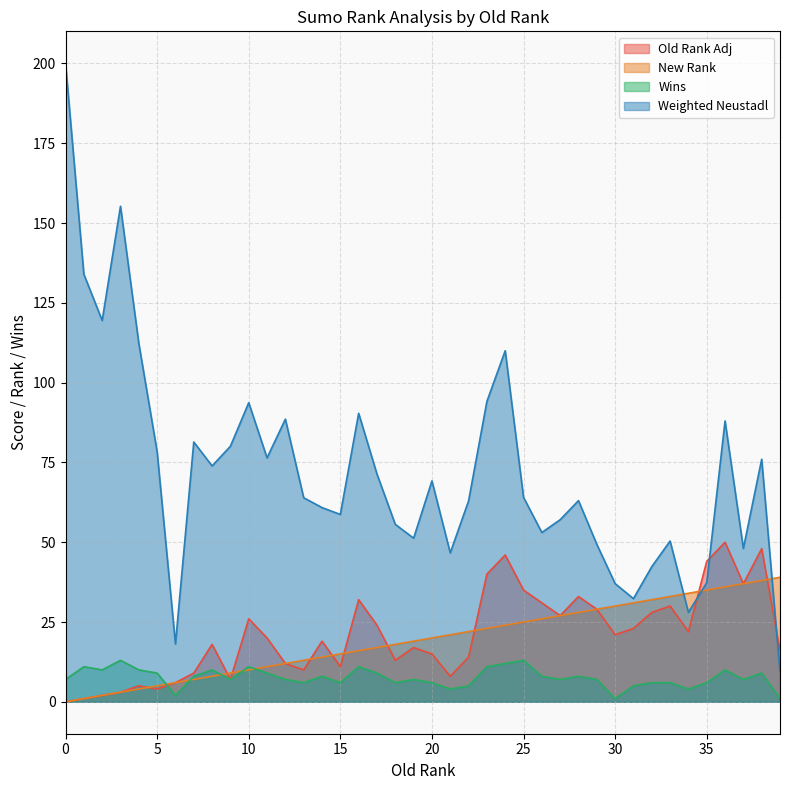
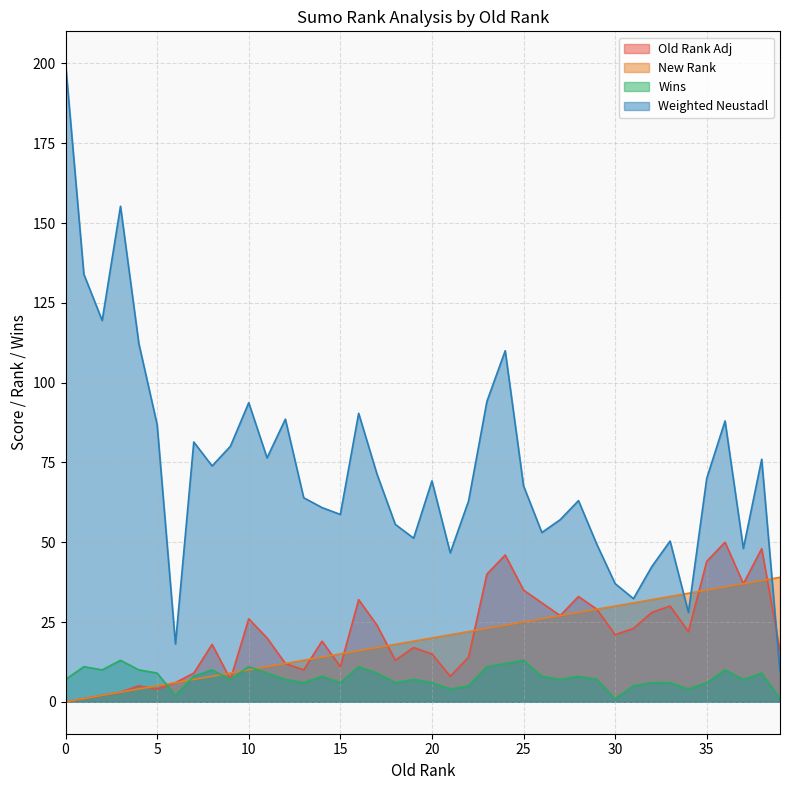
Weighted Neustadl, 5: 78 -> 87
Weighted Neustadl, 25: 64 -> 68
Weighted Neustadl, 35: 37 -> 70
